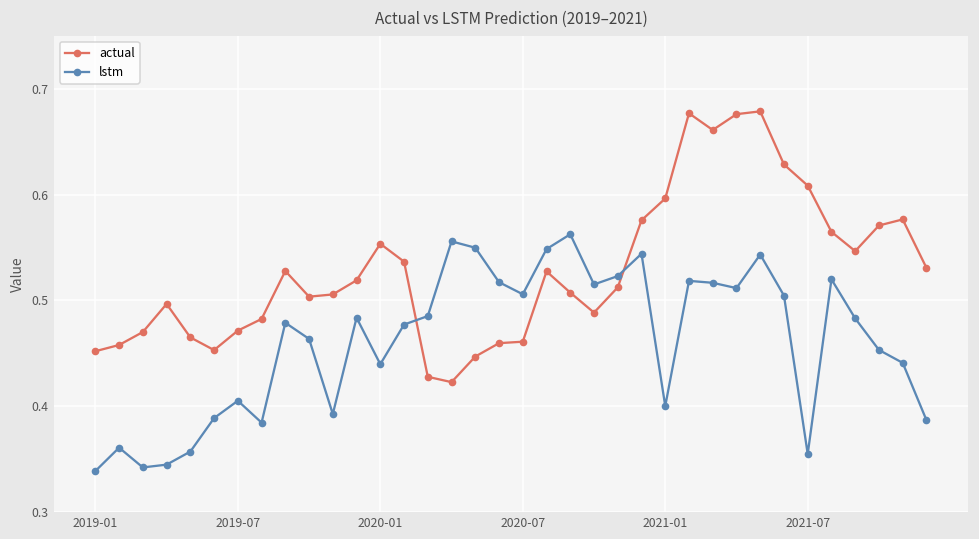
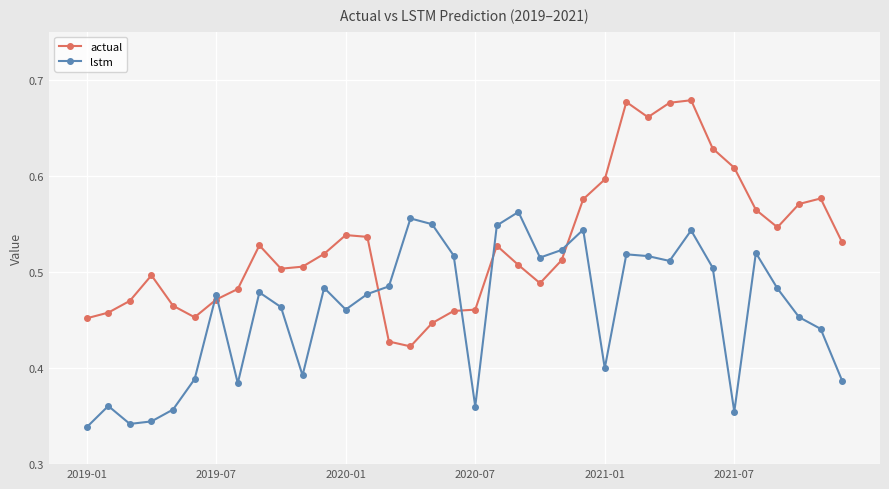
lstm, 2019-07: 0.40 -> 0.48
actual, 2020-01: 0.55 -> 0.54
lstm, 2020-01: 0.44 -> 0.46
lstm, 2020-07: 0.51 -> 0.36
